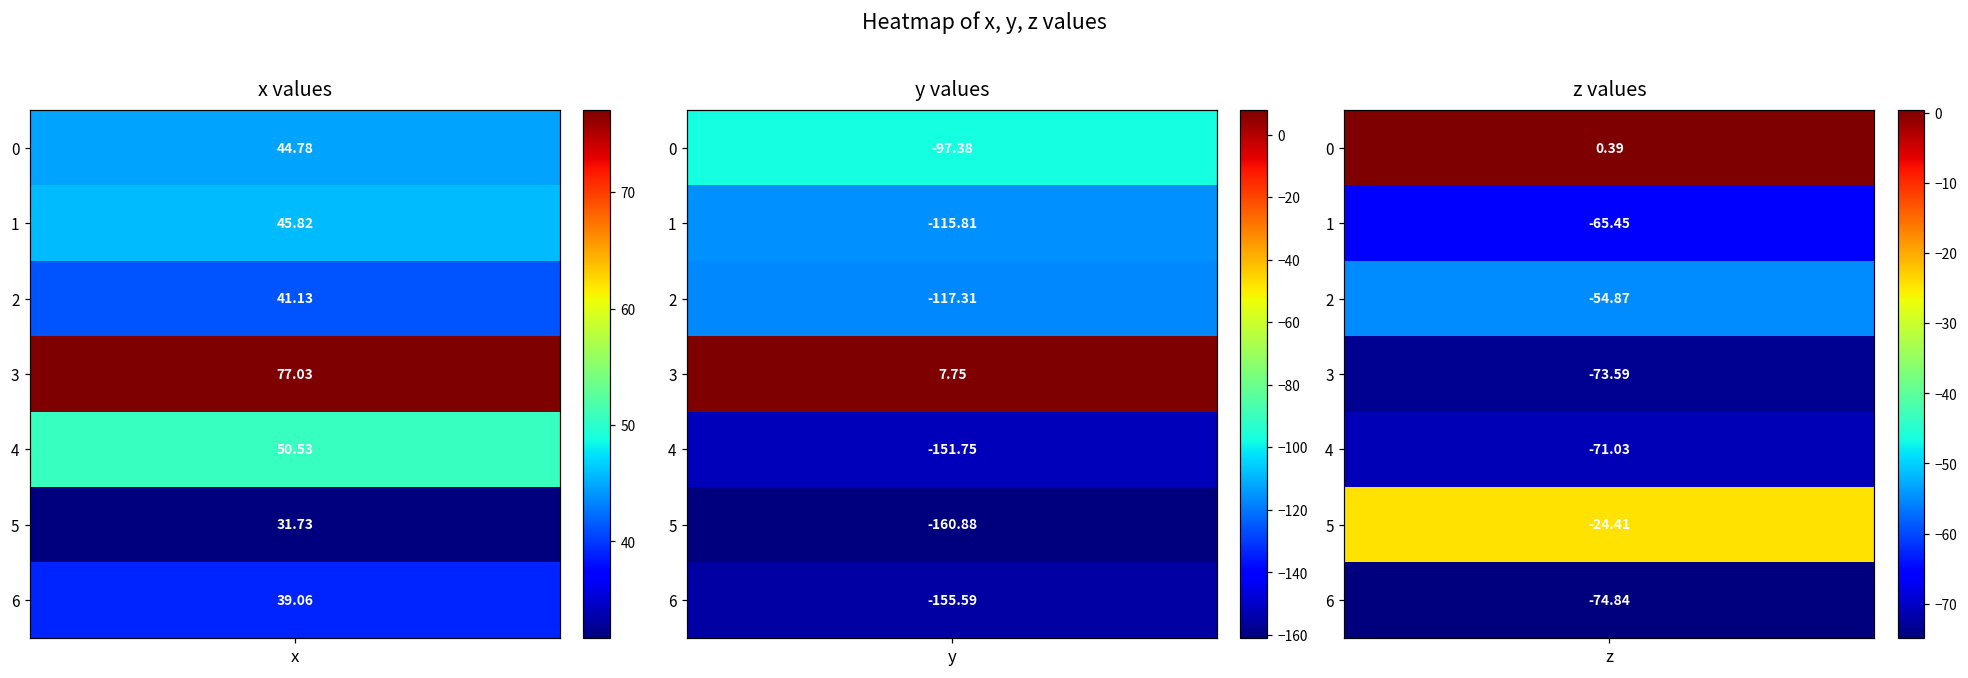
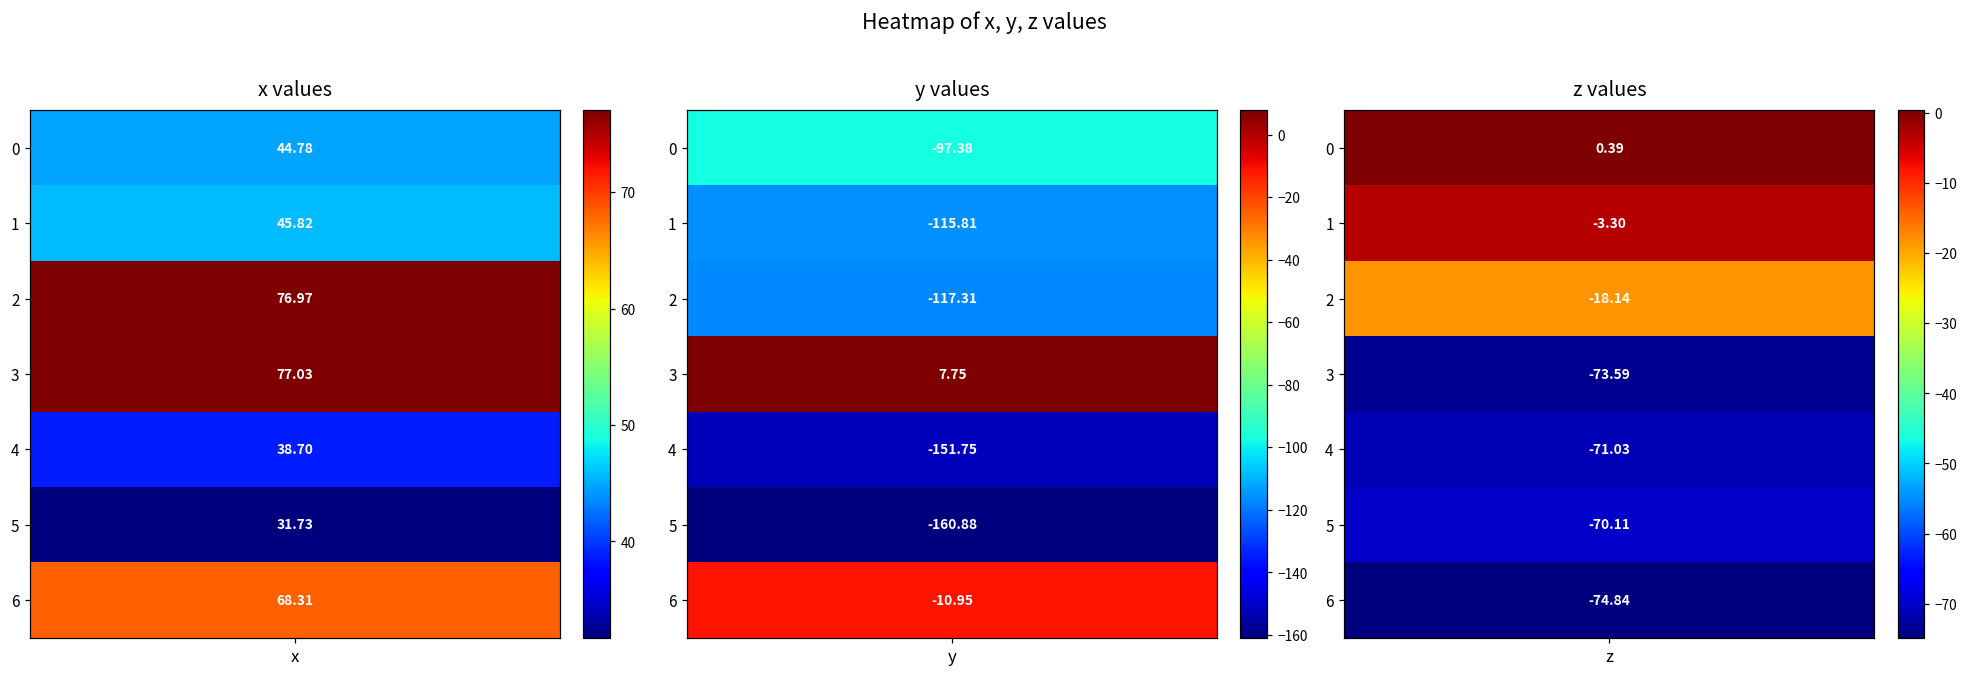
x values, 2, x: 41.13 -> 76.97
x values, 4, x: 50.53 -> 38.70
x values, 6, x: 39.06 -> 68.31
y values, 6, y: -155.59 -> -10.95
z values, 1, z: -65.45 -> -3.30
z values, 2, z: -54.87 -> -18.14
z values, 5, z: -24.41 -> -70.11
